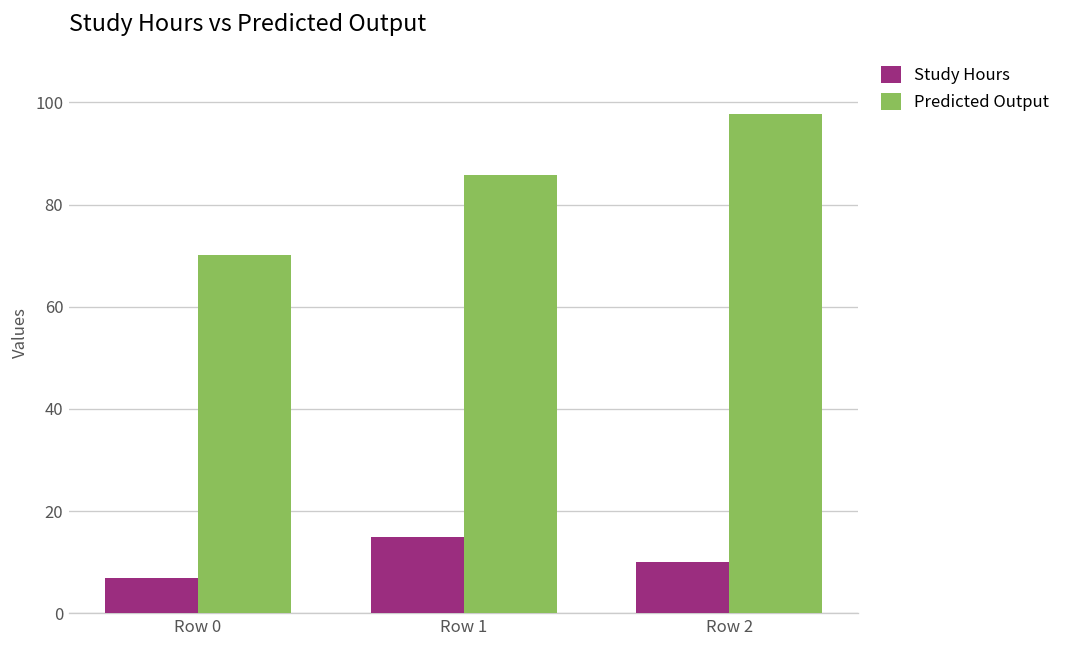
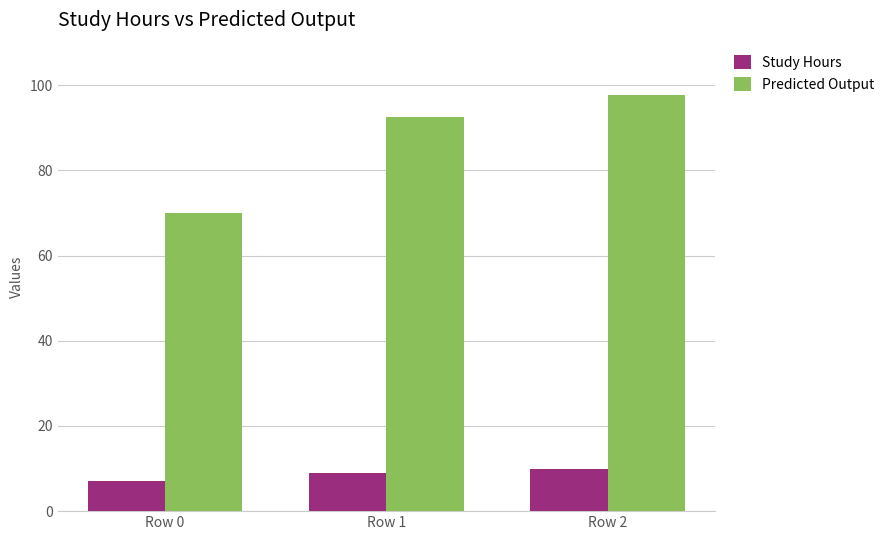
Study Hours, Row 1: 15 -> 9
Predicted Output, Row 1: 86 -> 93
